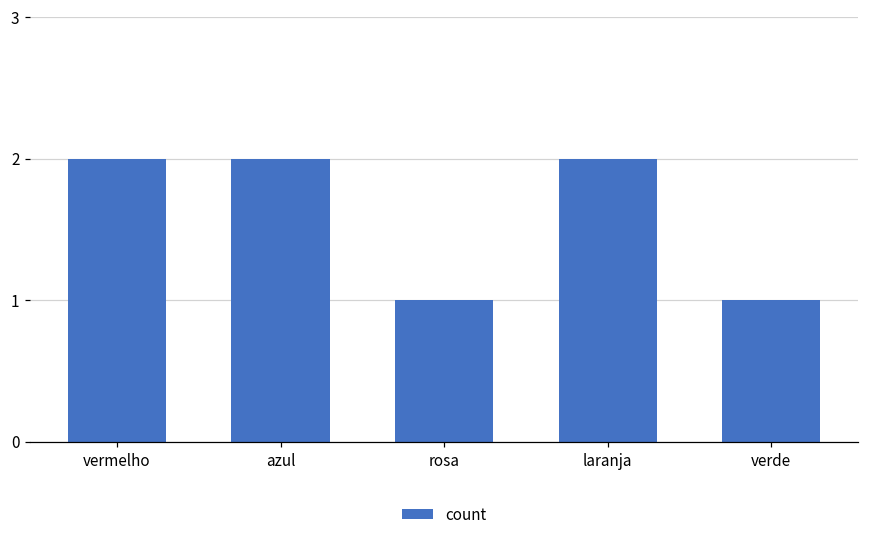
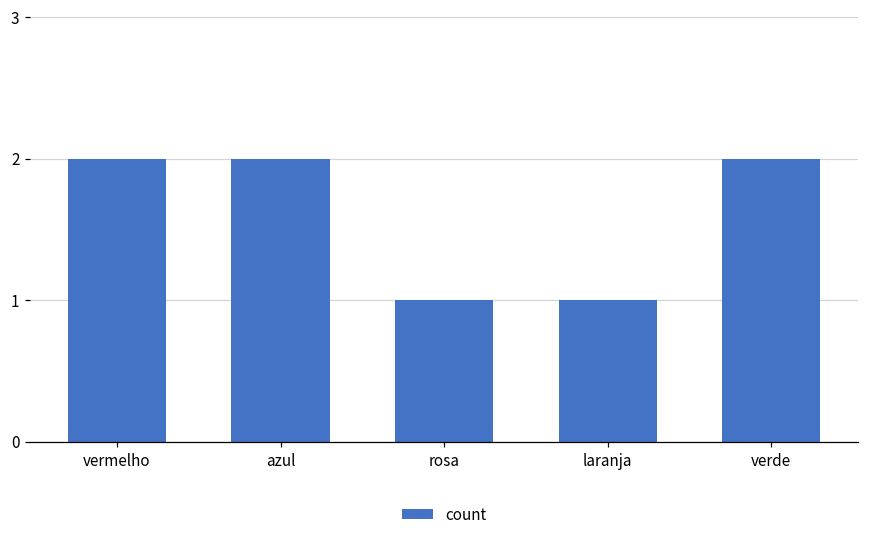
laranja: 2 -> 1
verde: 1 -> 2
